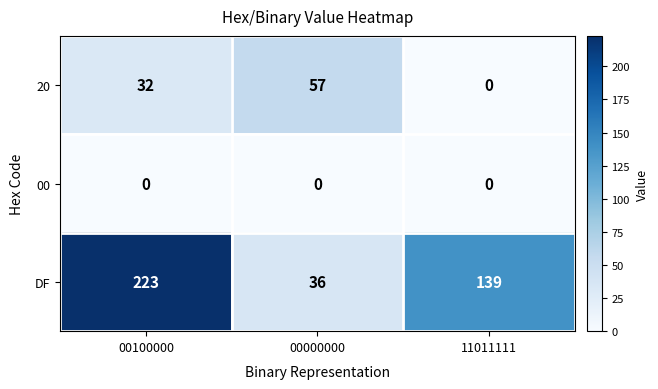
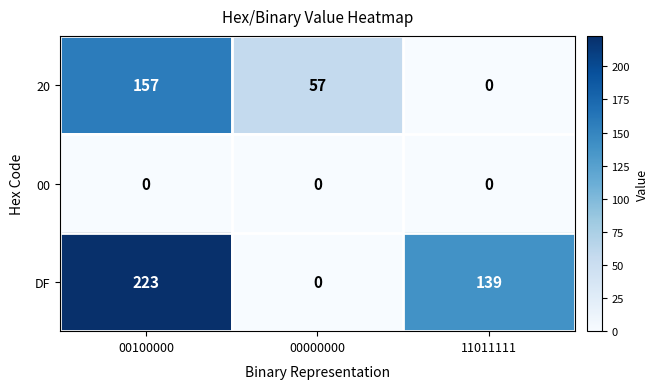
20, 00100000: 32 -> 157
DF, 00000000: 36 -> 0
